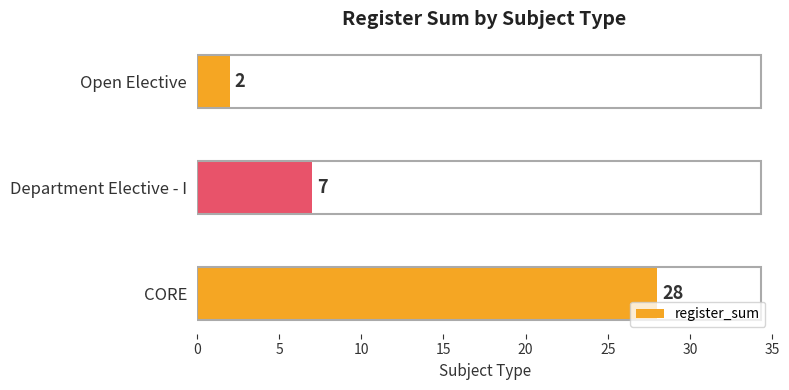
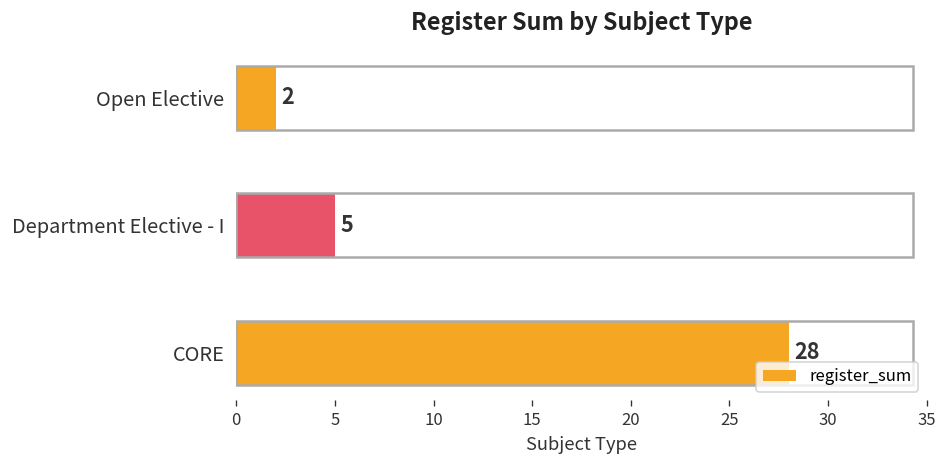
Department Elective - I: 7 -> 5
